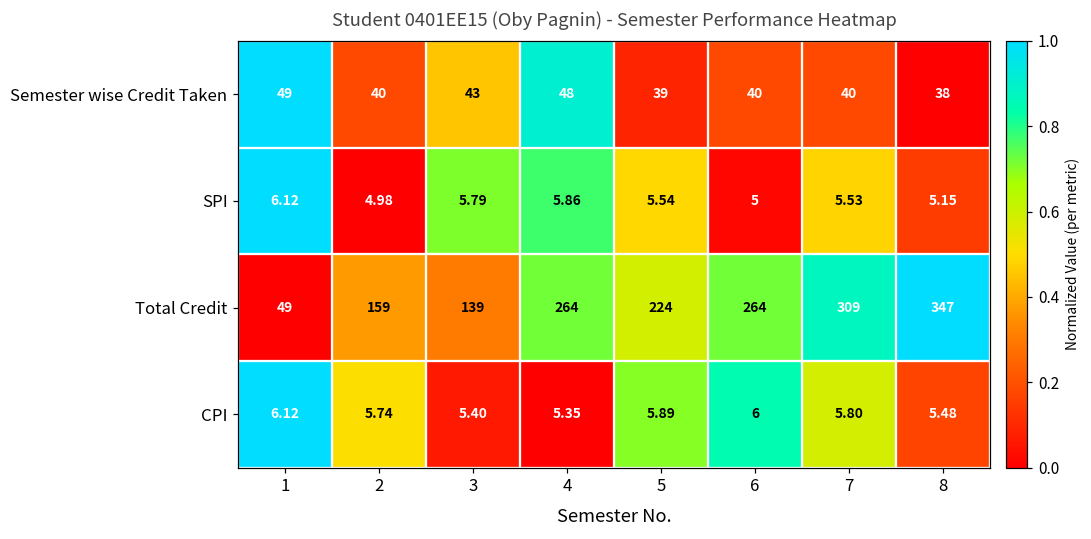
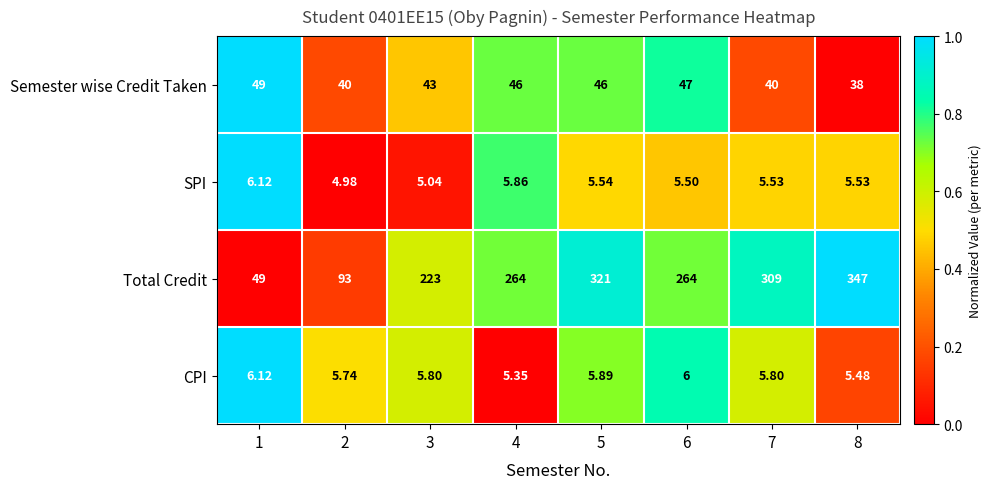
Semester wise Credit Taken, 4: 48 -> 46
Semester wise Credit Taken, 5: 39 -> 46
Semester wise Credit Taken, 6: 40 -> 47
SPI, 3: 5.79 -> 5.04
SPI, 6: 5 -> 5.50
SPI, 8: 5.15 -> 5.53
Total Credit, 2: 159 -> 93
Total Credit, 3: 139 -> 223
Total Credit, 5: 224 -> 321
CPI, 3: 5.40 -> 5.80
